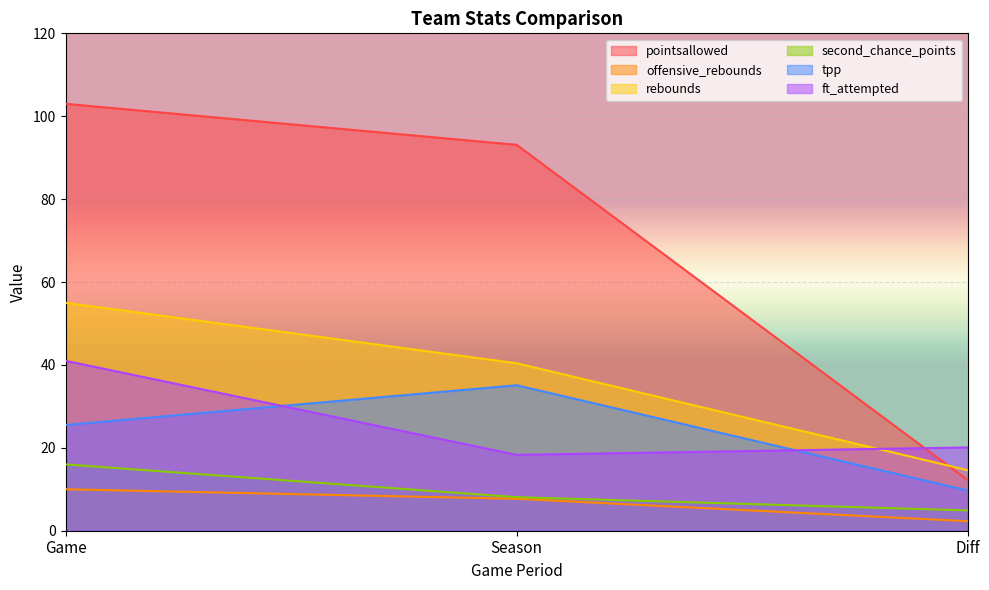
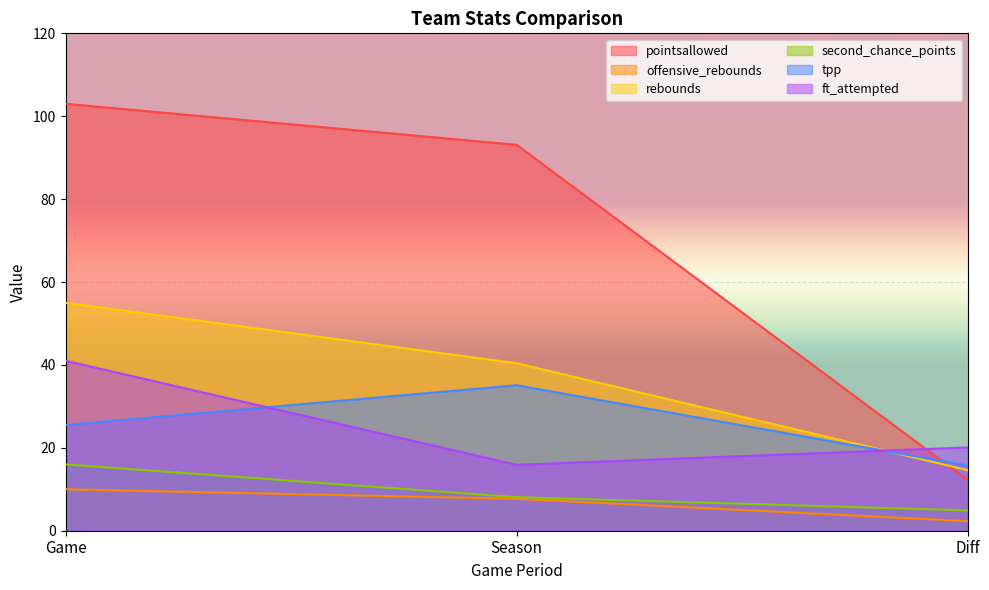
ft_attempted, Season: 18 -> 16
tpp, Diff: 10 -> 16
